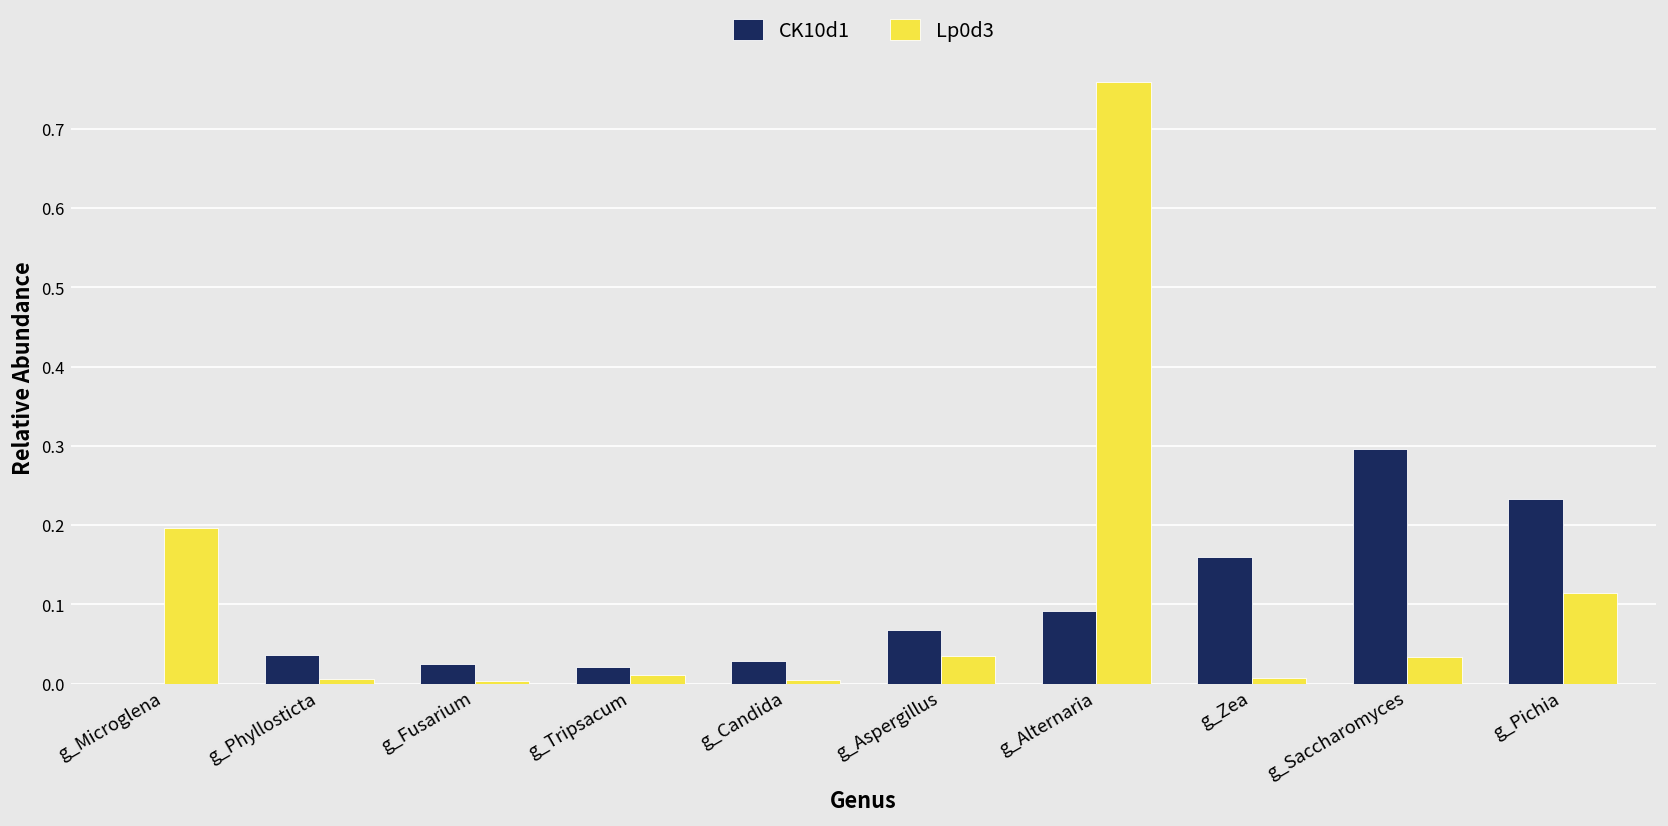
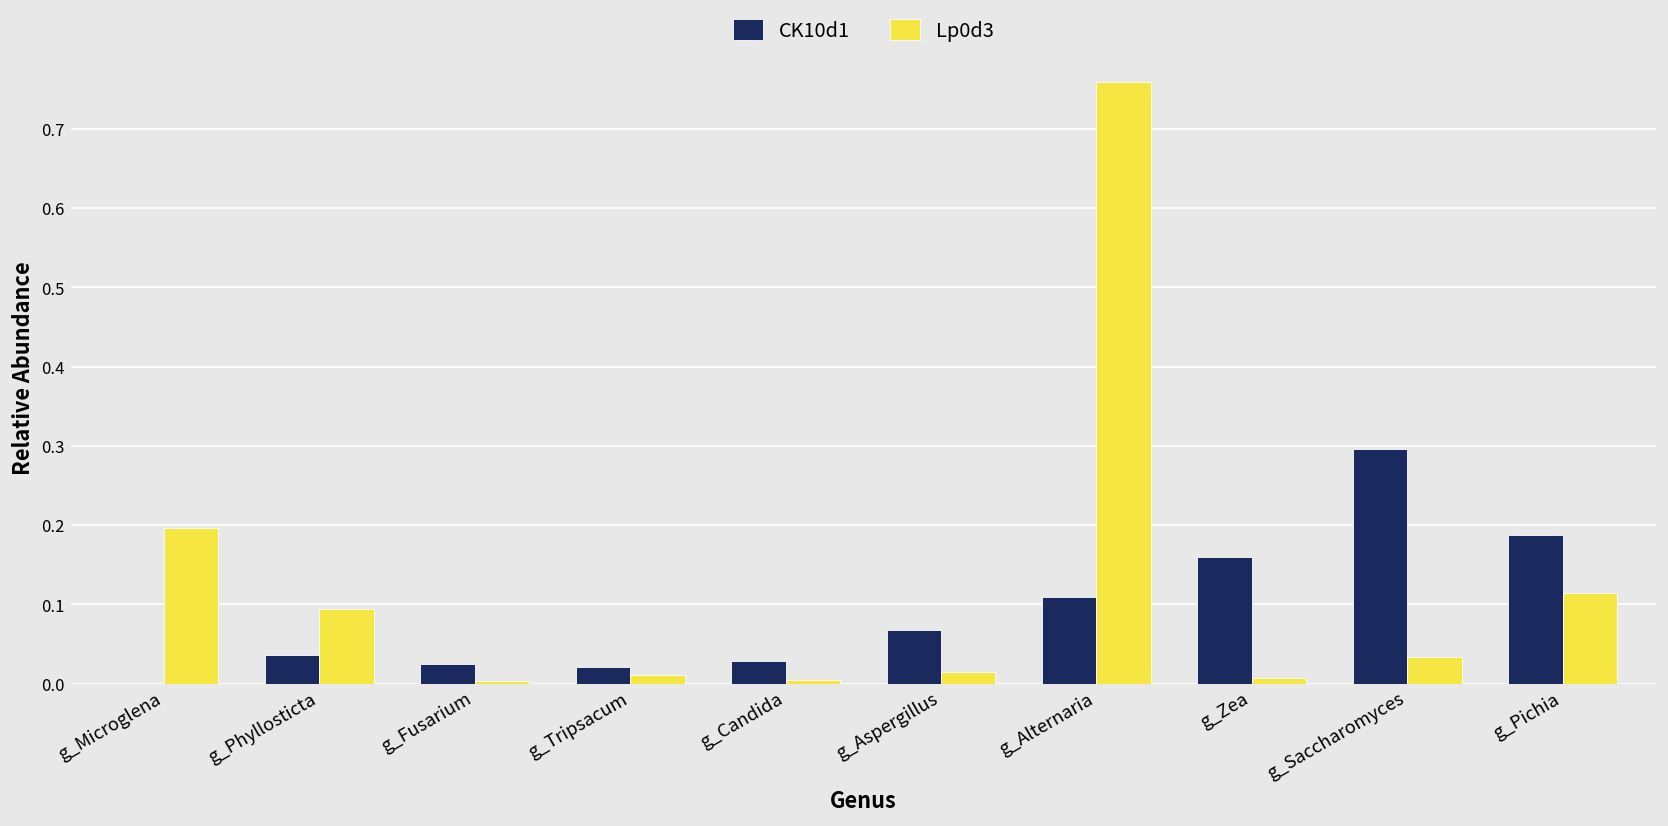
Lp0d3, g_Phyllosticta: 0.01 -> 0.09
Lp0d3, g_Aspergillus: 0.04 -> 0.02
CK10d1, g_Alternaria: 0.09 -> 0.11
CK10d1, g_Pichia: 0.23 -> 0.19
